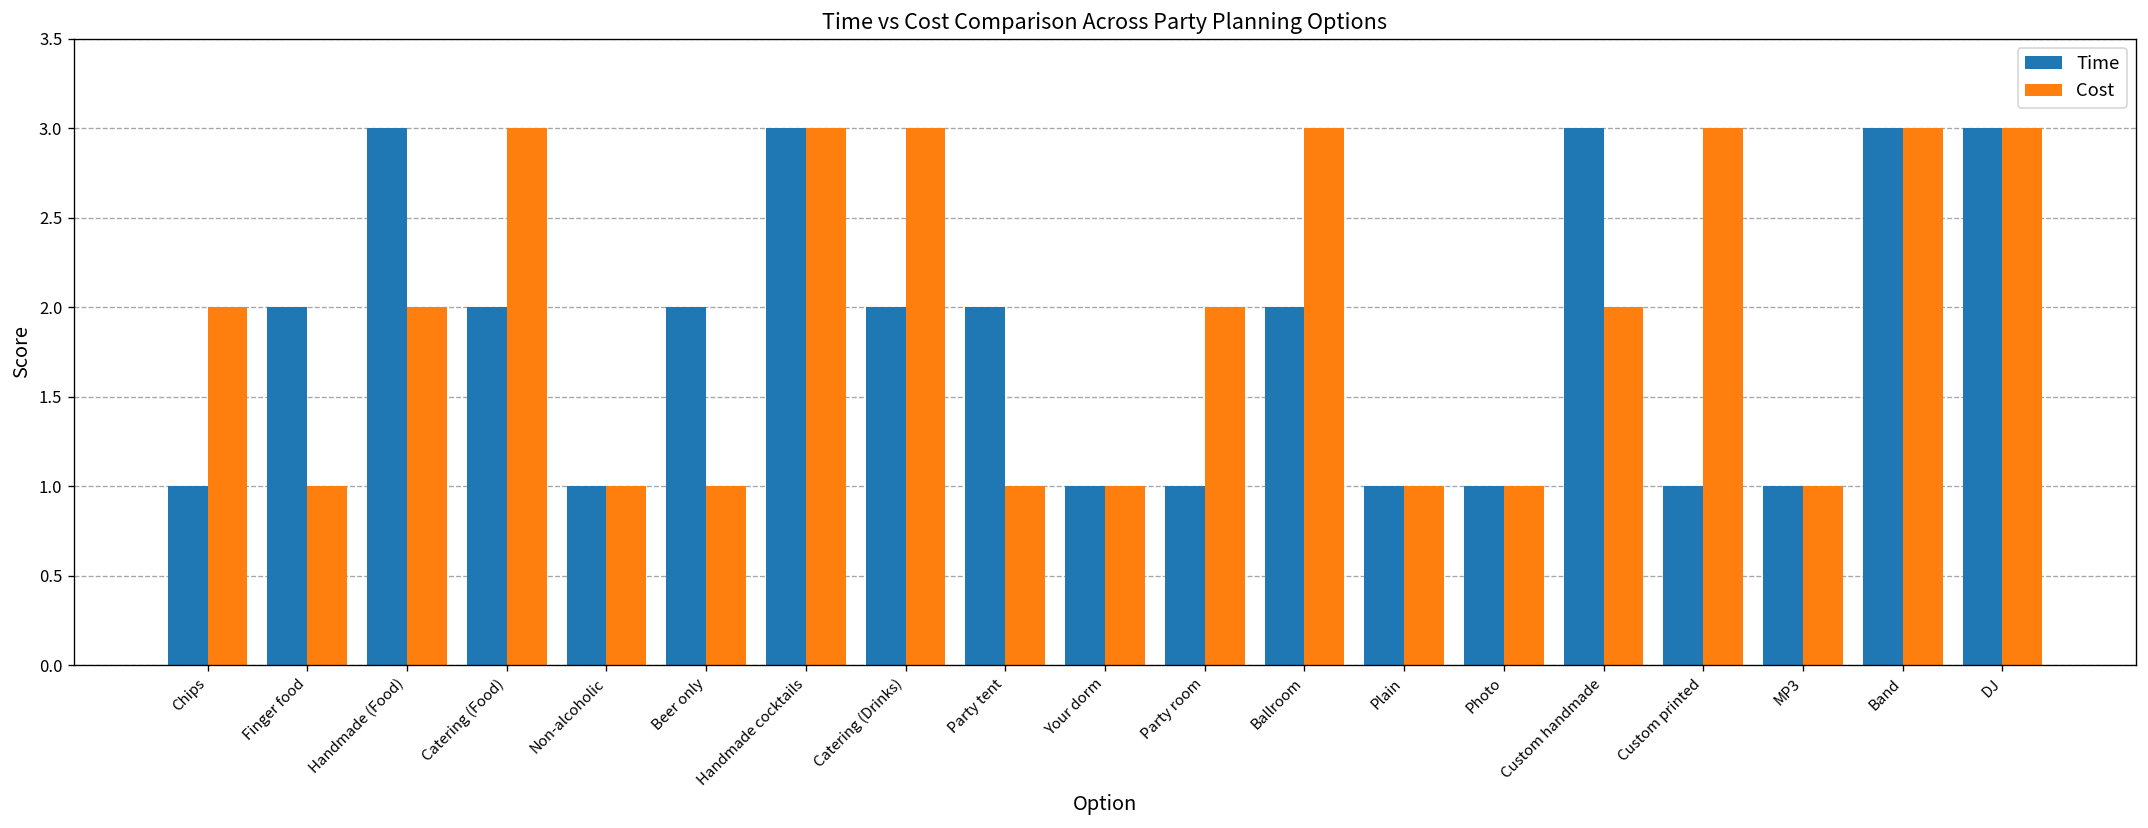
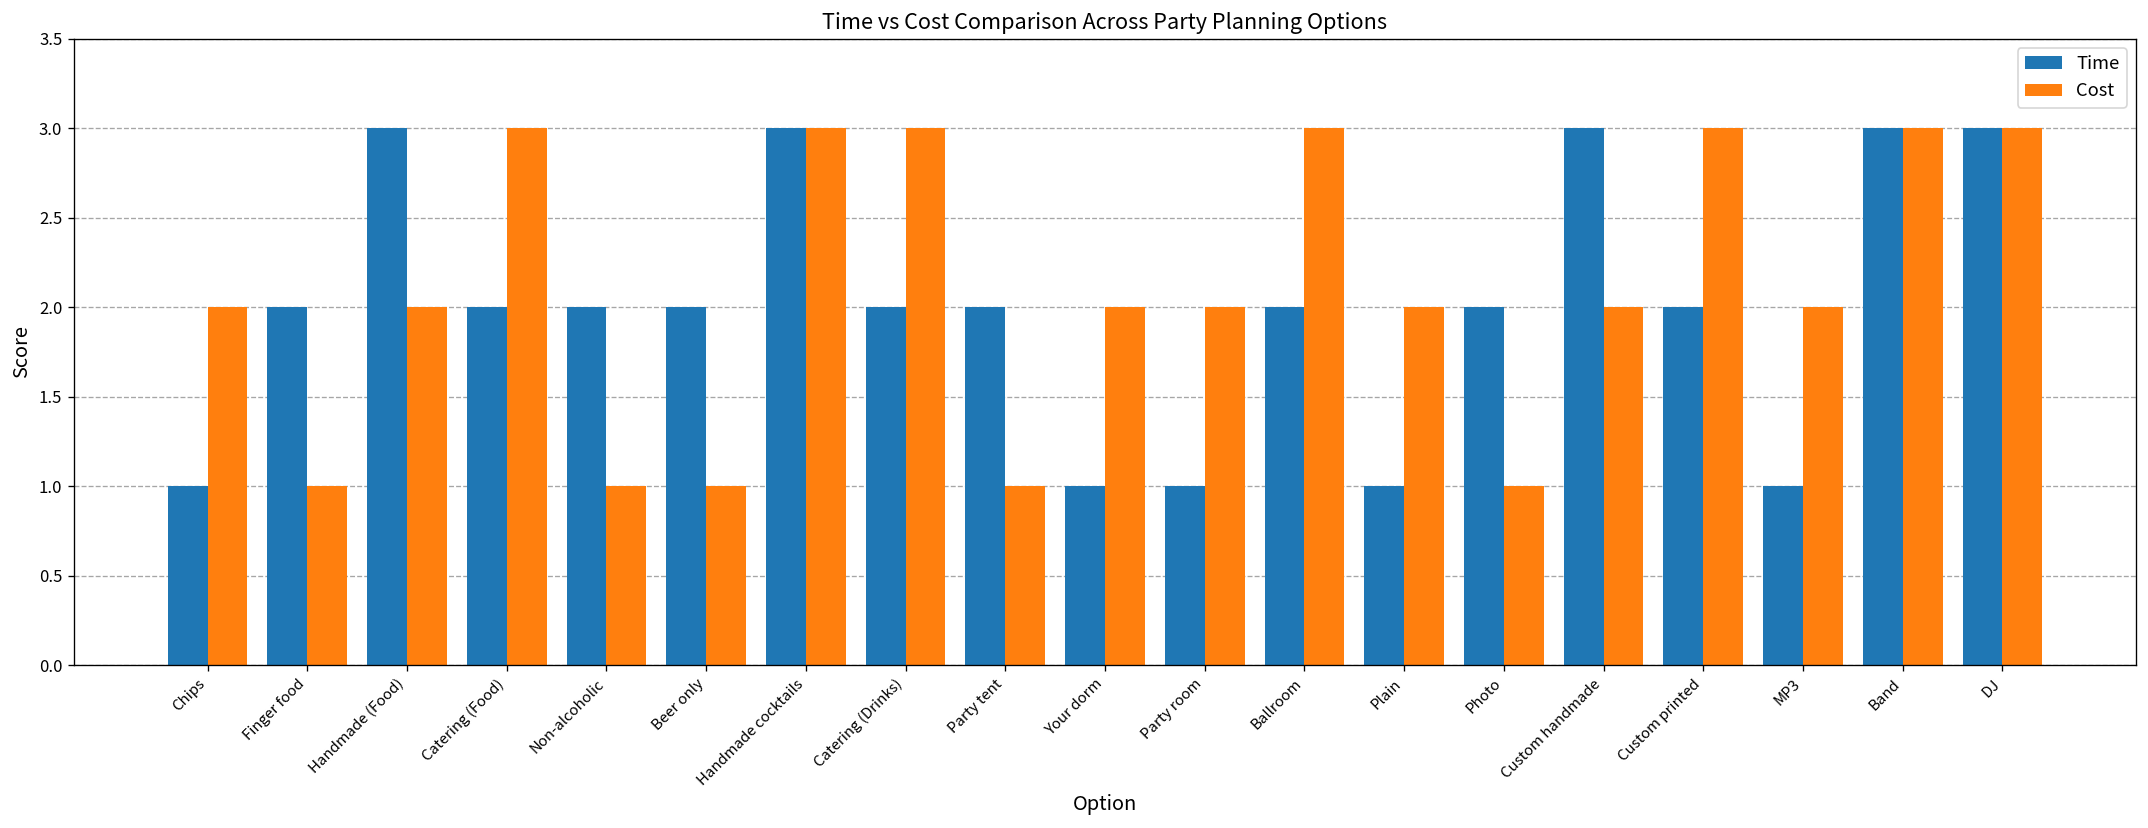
Time, Non-alcoholic: 1 -> 2
Cost, Your dorm: 1 -> 2
Cost, Plain: 1 -> 2
Time, Photo: 1 -> 2
Time, Custom printed: 1 -> 2
Cost, MP3: 1 -> 2
